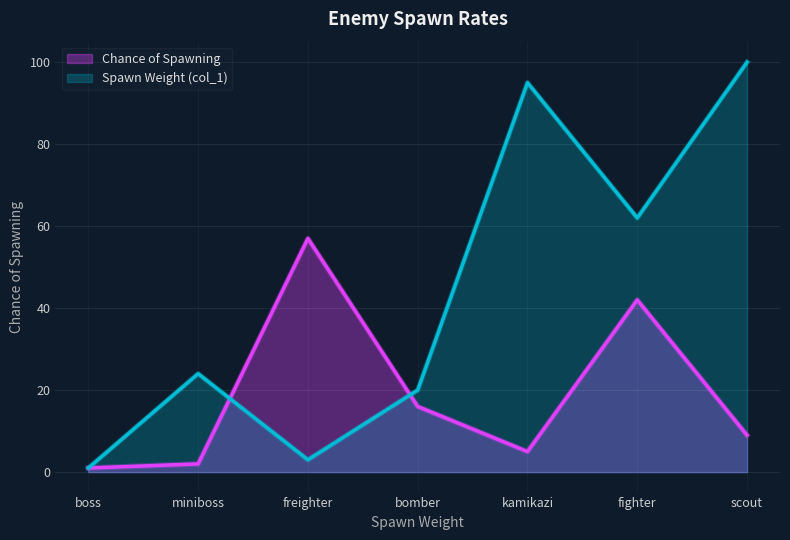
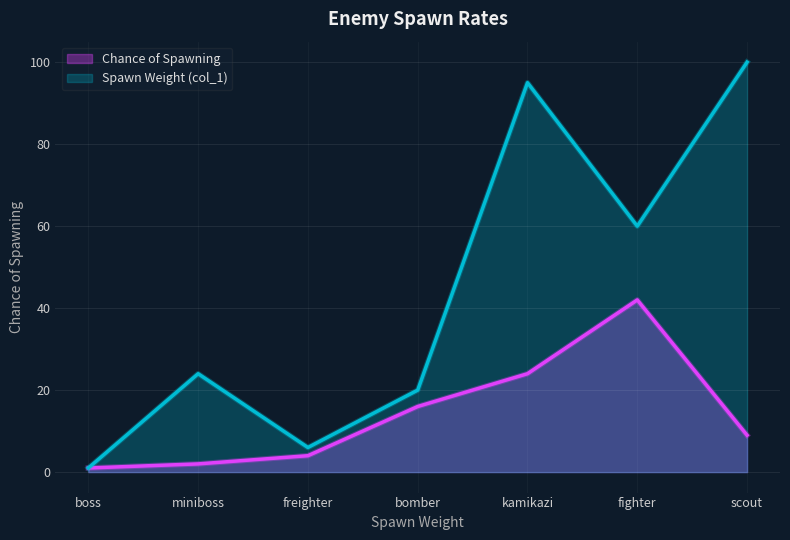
Chance of Spawning, freighter: 57 -> 4
Spawn Weight (col_1), freighter: 3 -> 6
Chance of Spawning, kamikazi: 5 -> 24
Spawn Weight (col_1), fighter: 62 -> 60
